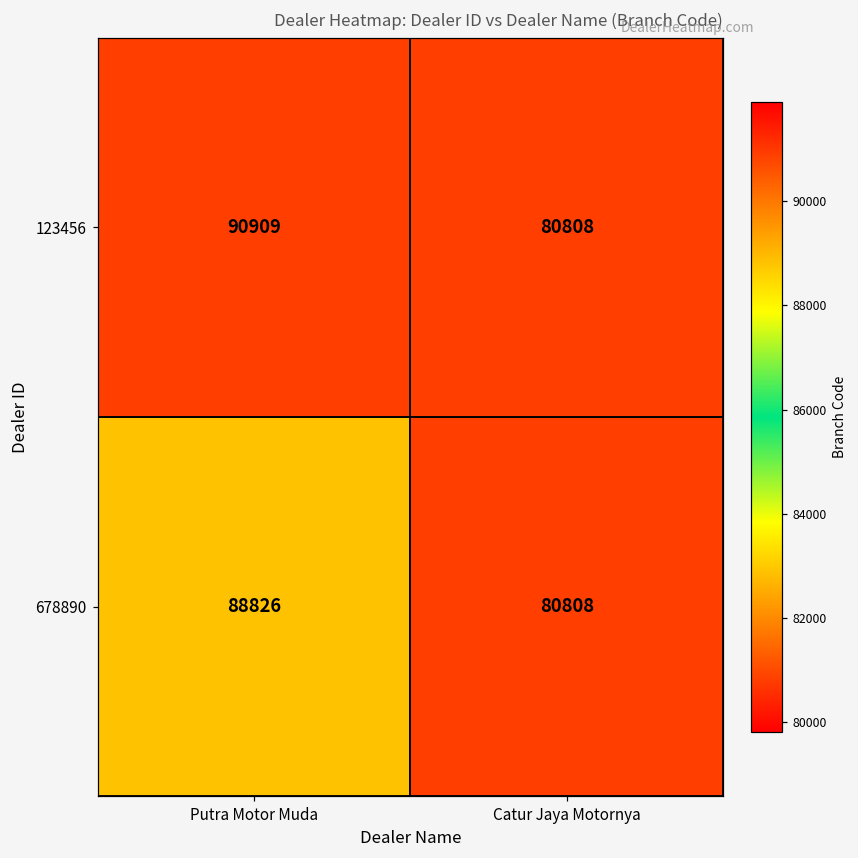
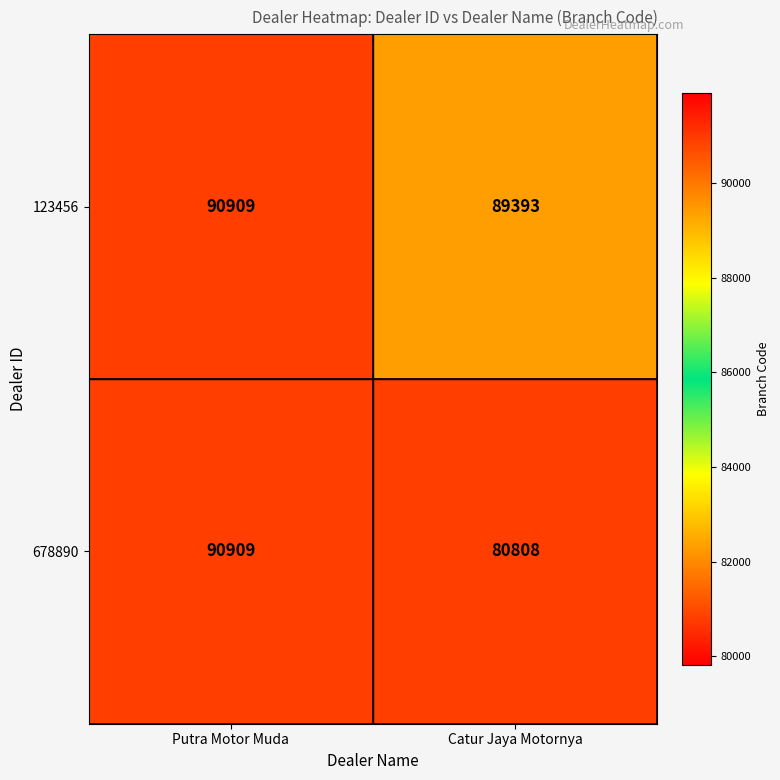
123456, Catur Jaya Motornya: 80808 -> 89393
678890, Putra Motor Muda: 88826 -> 90909
